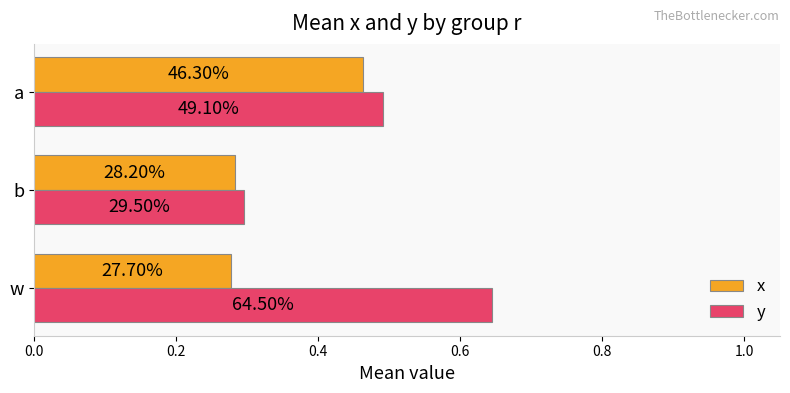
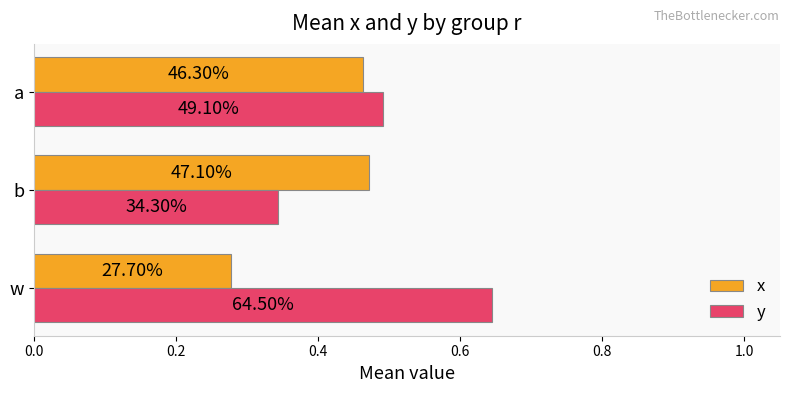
x, b: 28.20% -> 47.10%
y, b: 29.50% -> 34.30%
